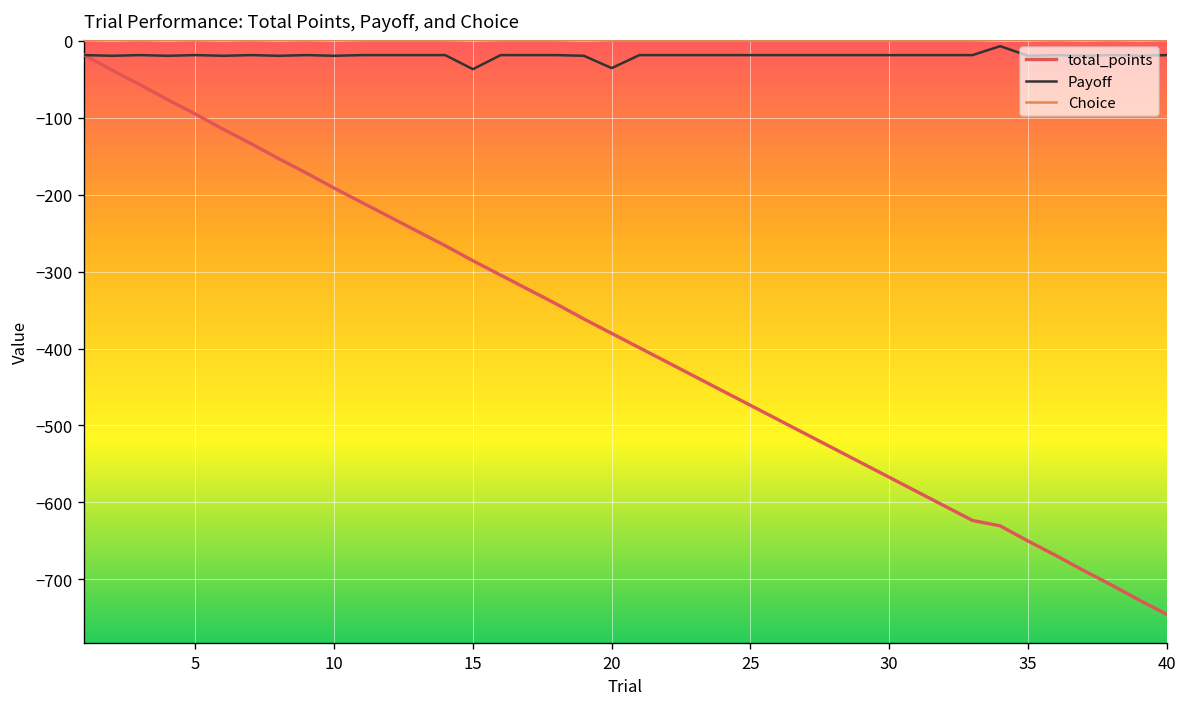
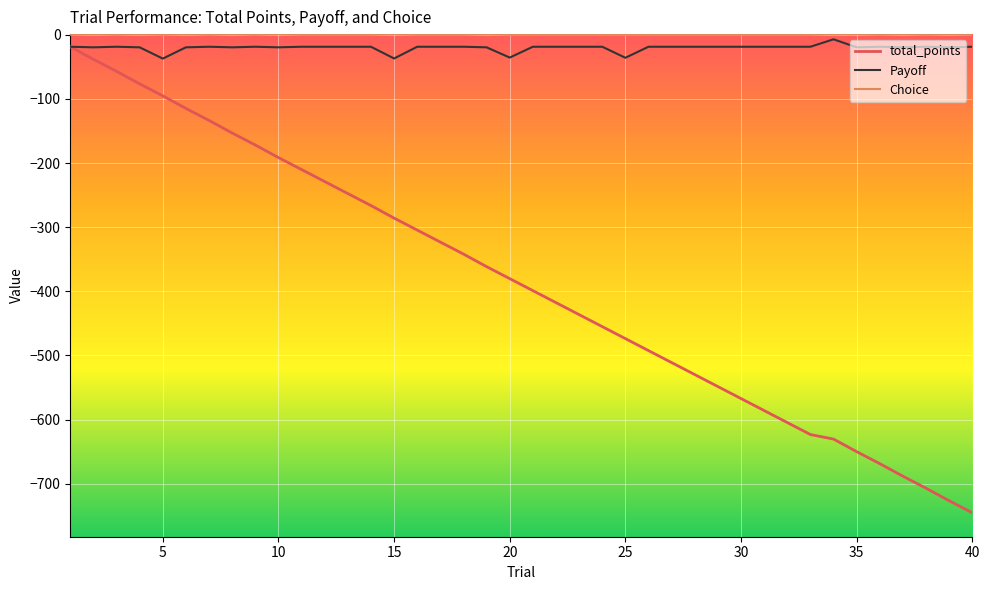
Payoff, 5: -20 -> -40
Payoff, 25: -20 -> -40
